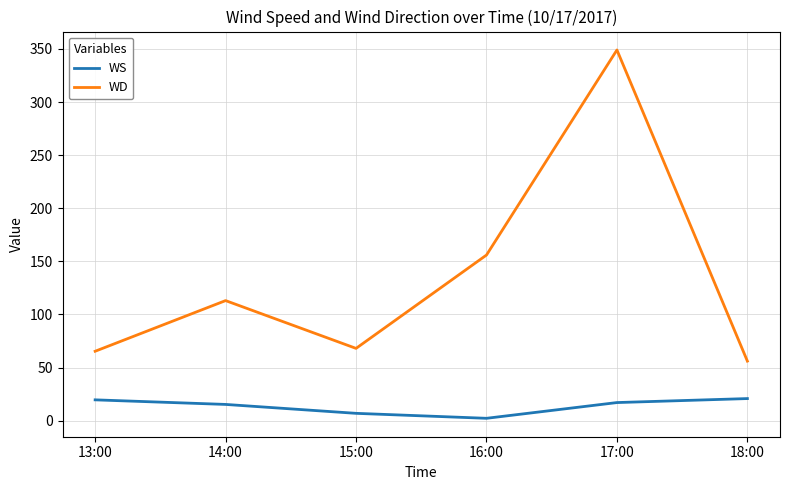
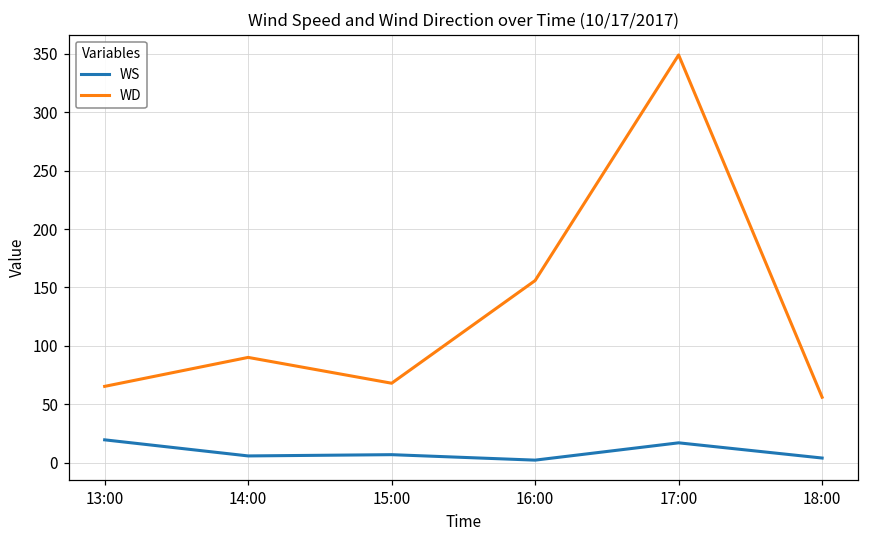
WS, 14:00: 15 -> 6
WD, 14:00: 113 -> 90
WS, 18:00: 21 -> 4
